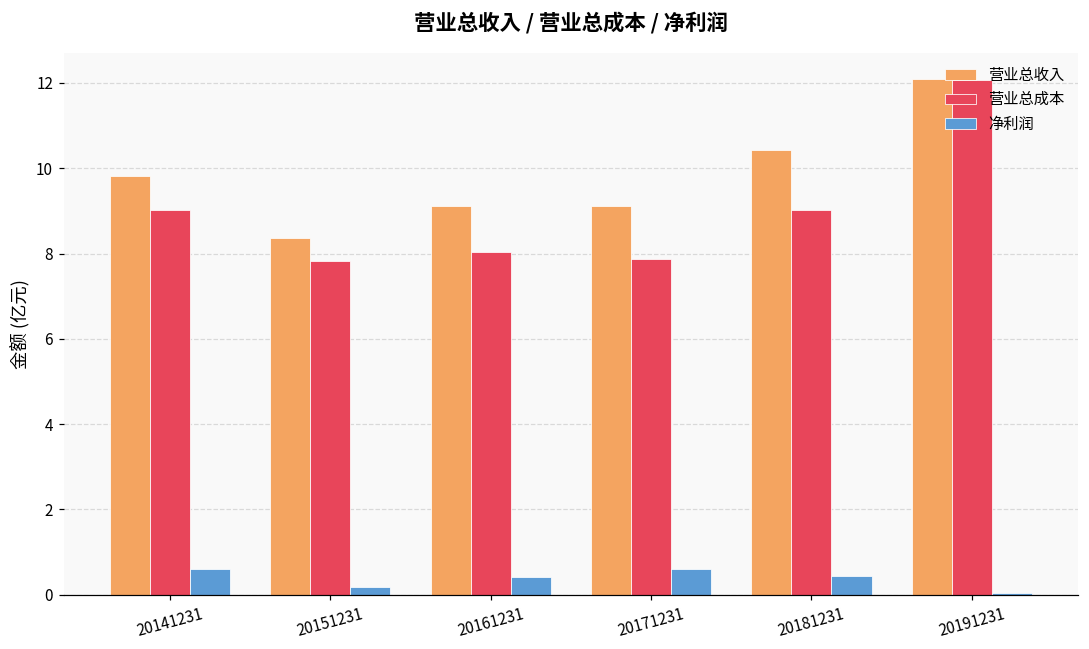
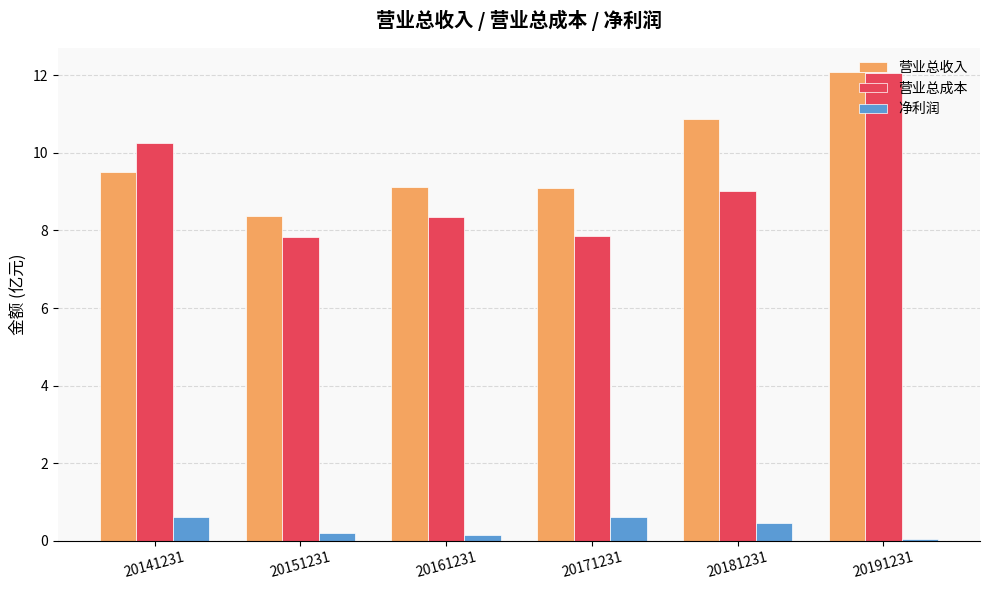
营业总收入, 20141231: 9.8 -> 9.5
营业总成本, 20141231: 9.0 -> 10.2
营业总成本, 20161231: 8.0 -> 8.3
净利润, 20161231: 0.4 -> 0.2
营业总收入, 20181231: 10.4 -> 10.9
